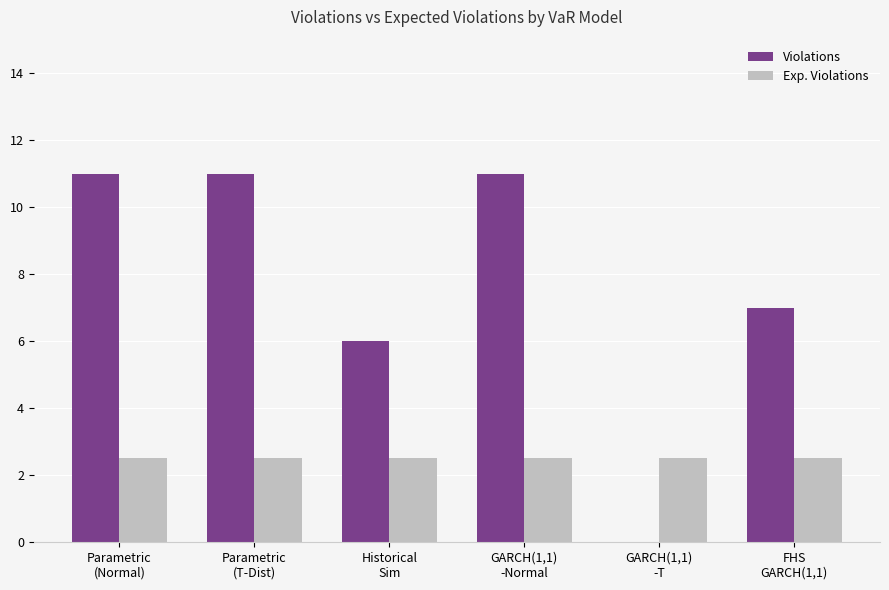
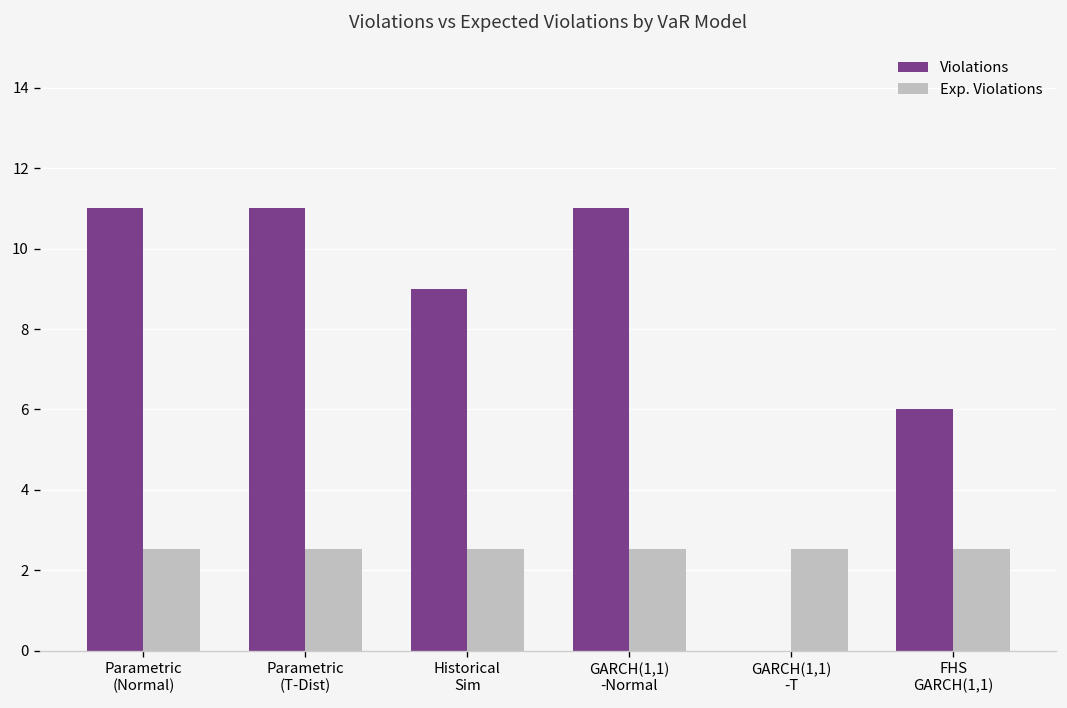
Violations, Historical Sim: 6 -> 9
Violations, FHS GARCH(1,1): 7 -> 6
